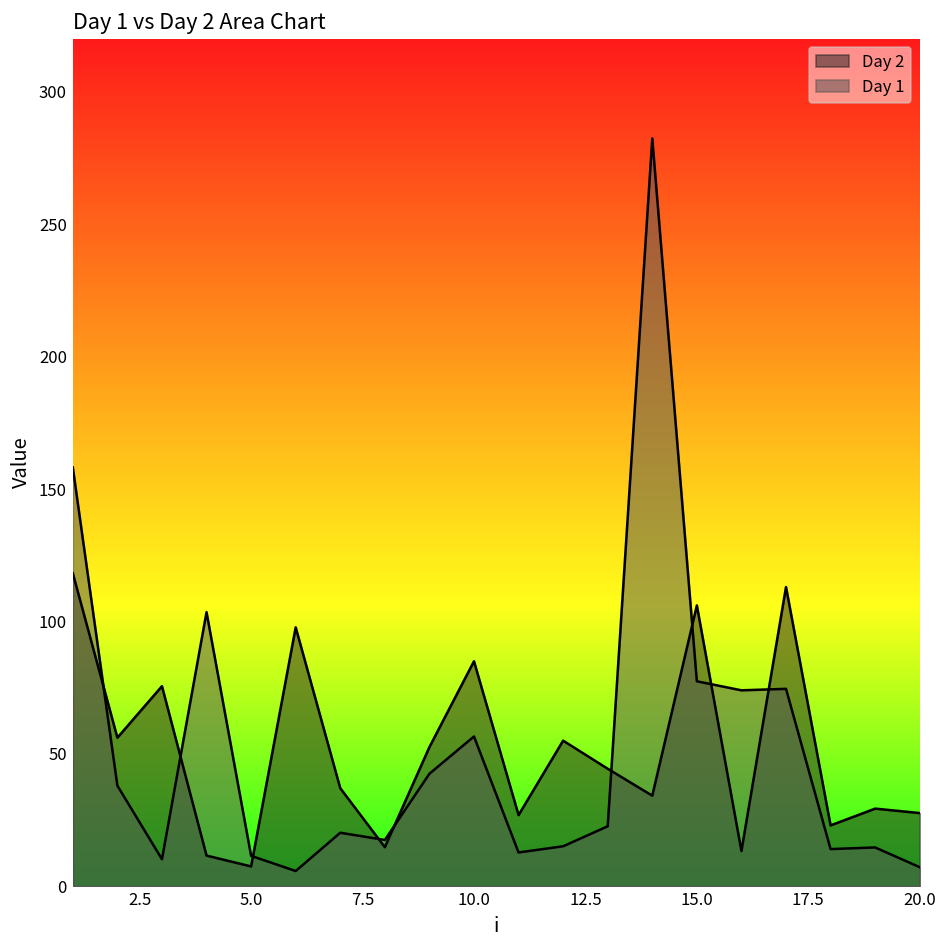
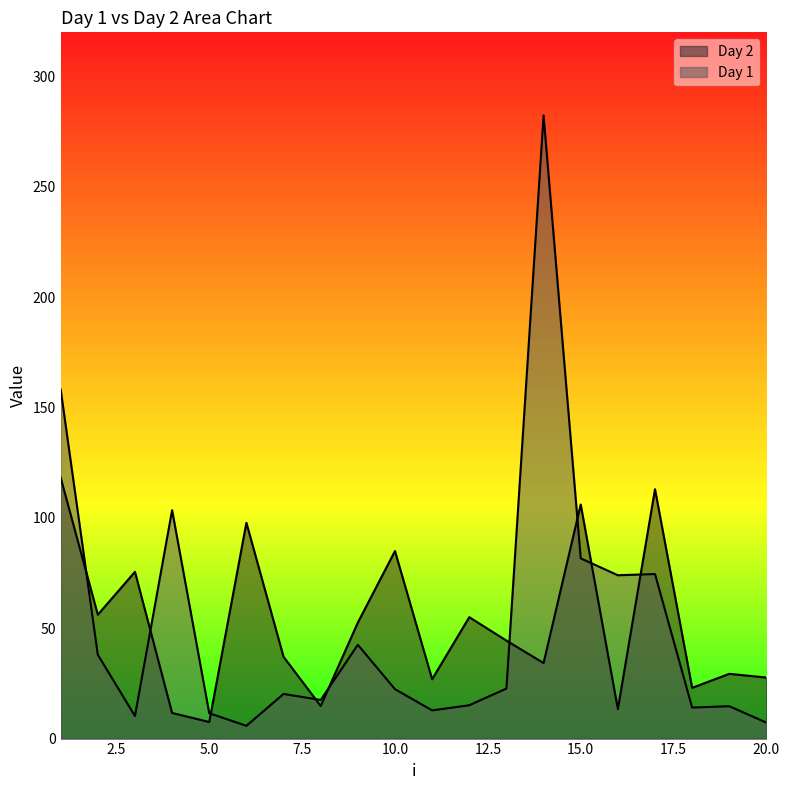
Day 1, 10.0: 57 -> 22
Day 1, 15.0: 77 -> 82
